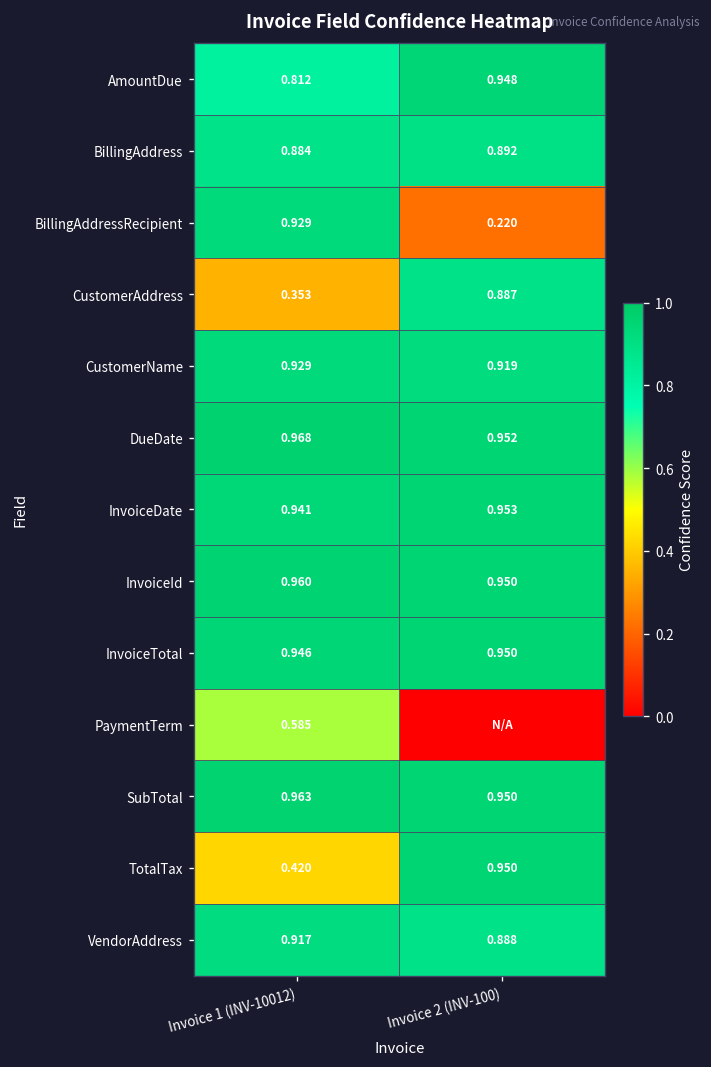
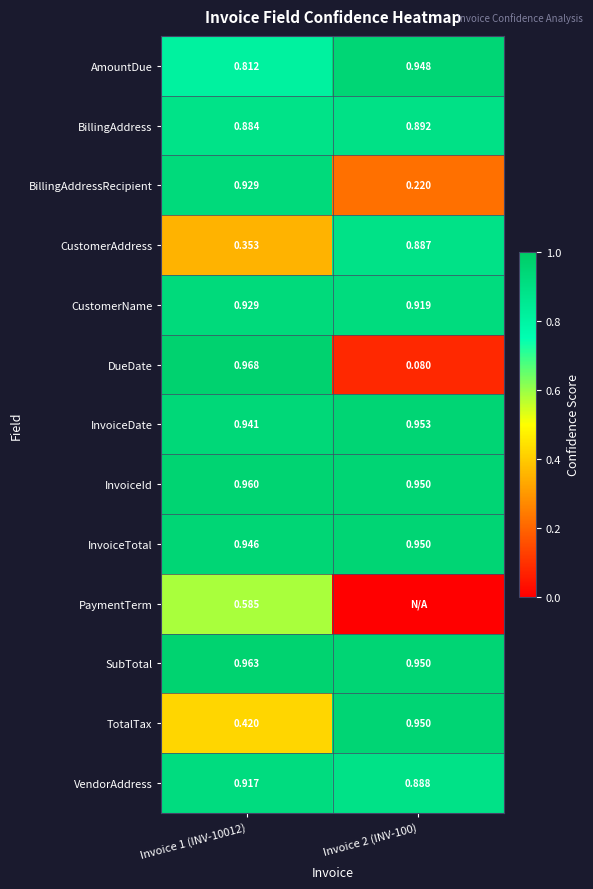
DueDate, Invoice 2 (INV-100): 0.952 -> 0.080
